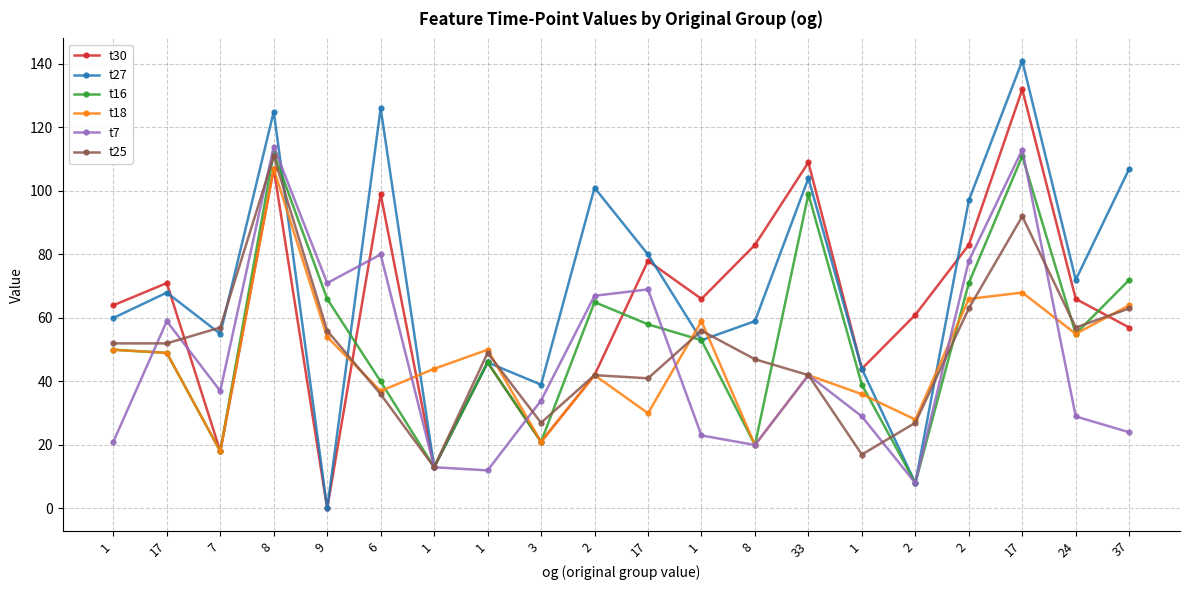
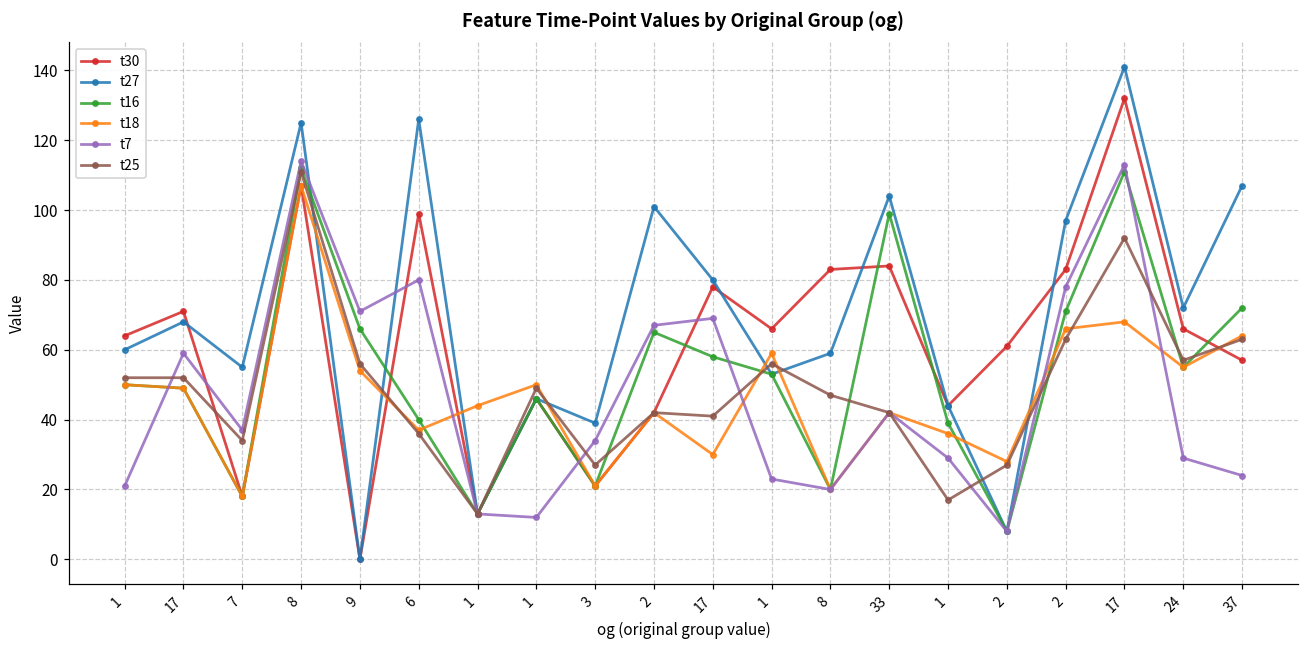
t25, 7: 57 -> 34
t30, 33: 109 -> 84
